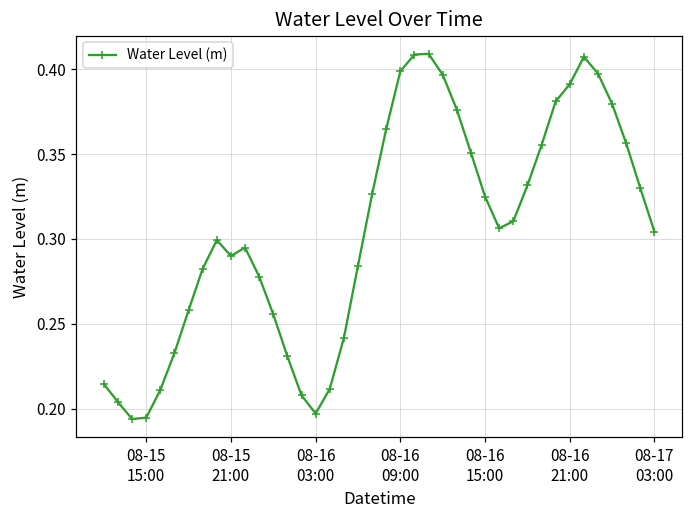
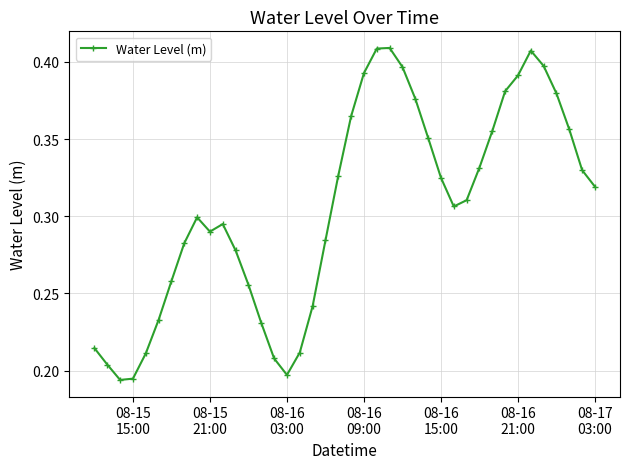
08-16 09:00: 0.399 -> 0.393
08-17 03:00: 0.304 -> 0.319
